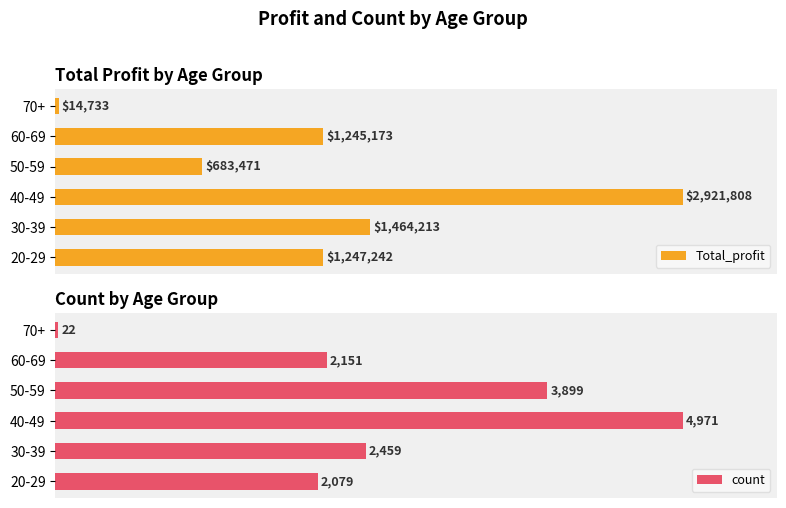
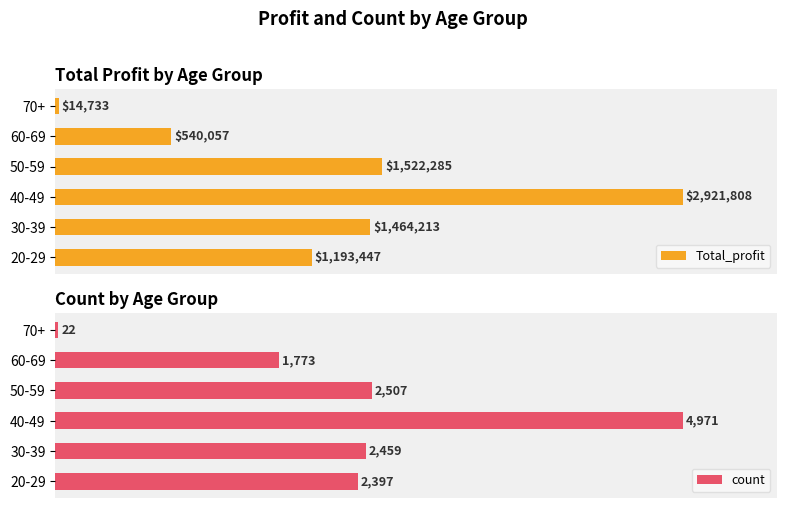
Total Profit by Age Group, 60-69: $1,245,173 -> $540,057
Total Profit by Age Group, 50-59: $683,471 -> $1,522,285
Total Profit by Age Group, 20-29: $1,247,242 -> $1,193,447
Count by Age Group, 60-69: 2,151 -> 1,773
Count by Age Group, 50-59: 3,899 -> 2,507
Count by Age Group, 20-29: 2,079 -> 2,397
